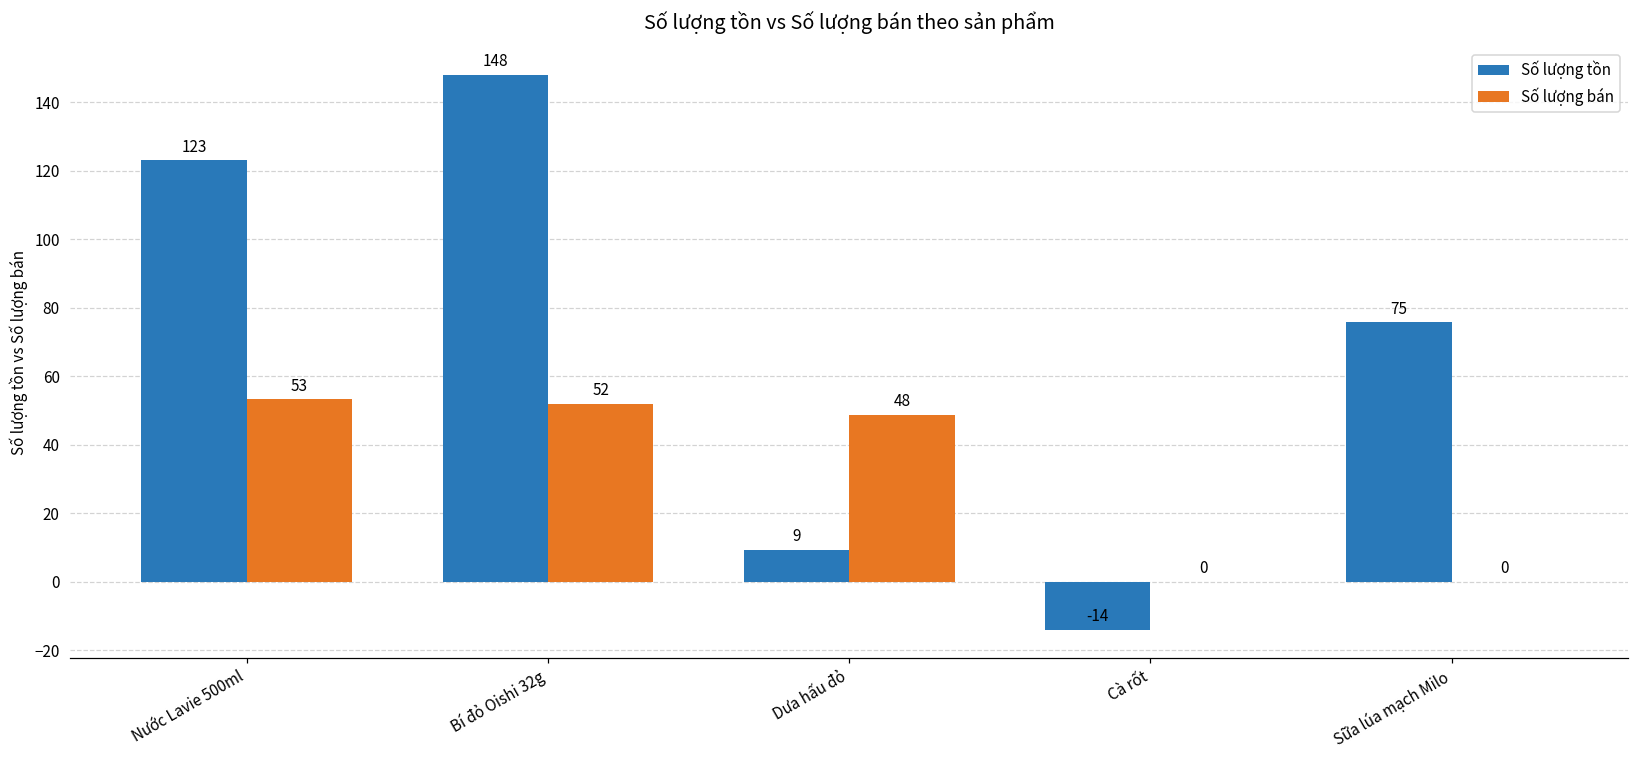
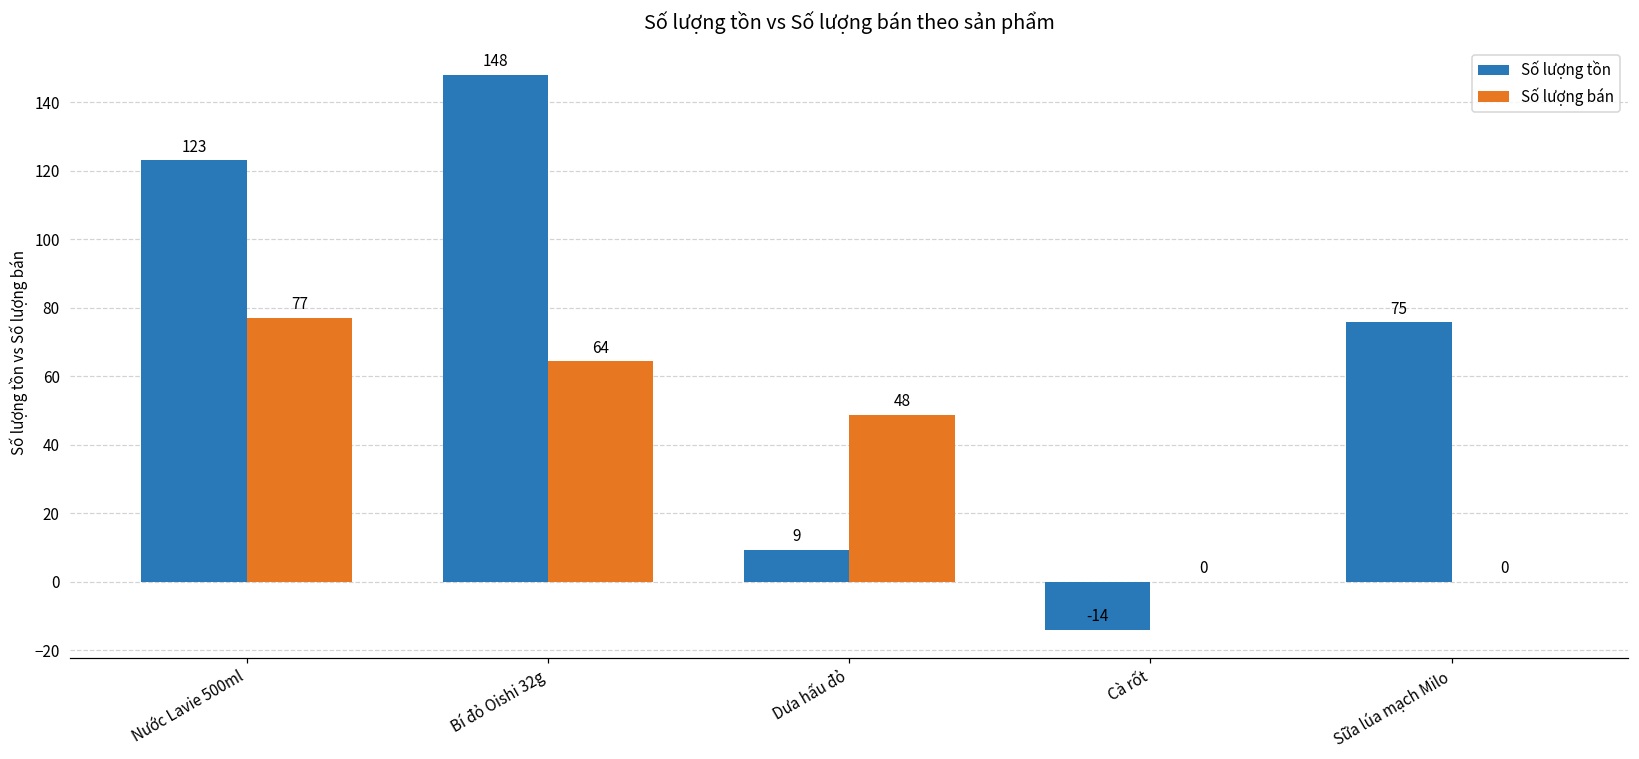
Số lượng bán, Nước Lavie 500ml: 53 -> 77
Số lượng bán, Bí đỏ Oishi 32g: 52 -> 64
